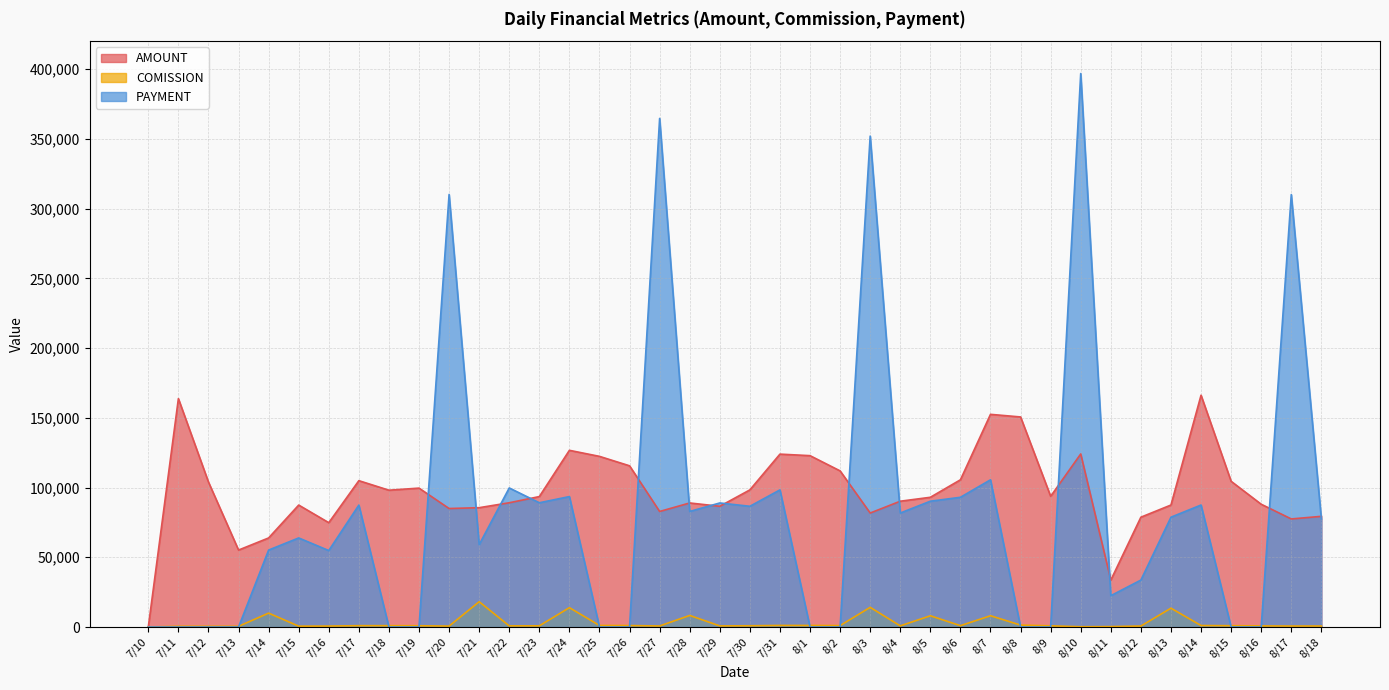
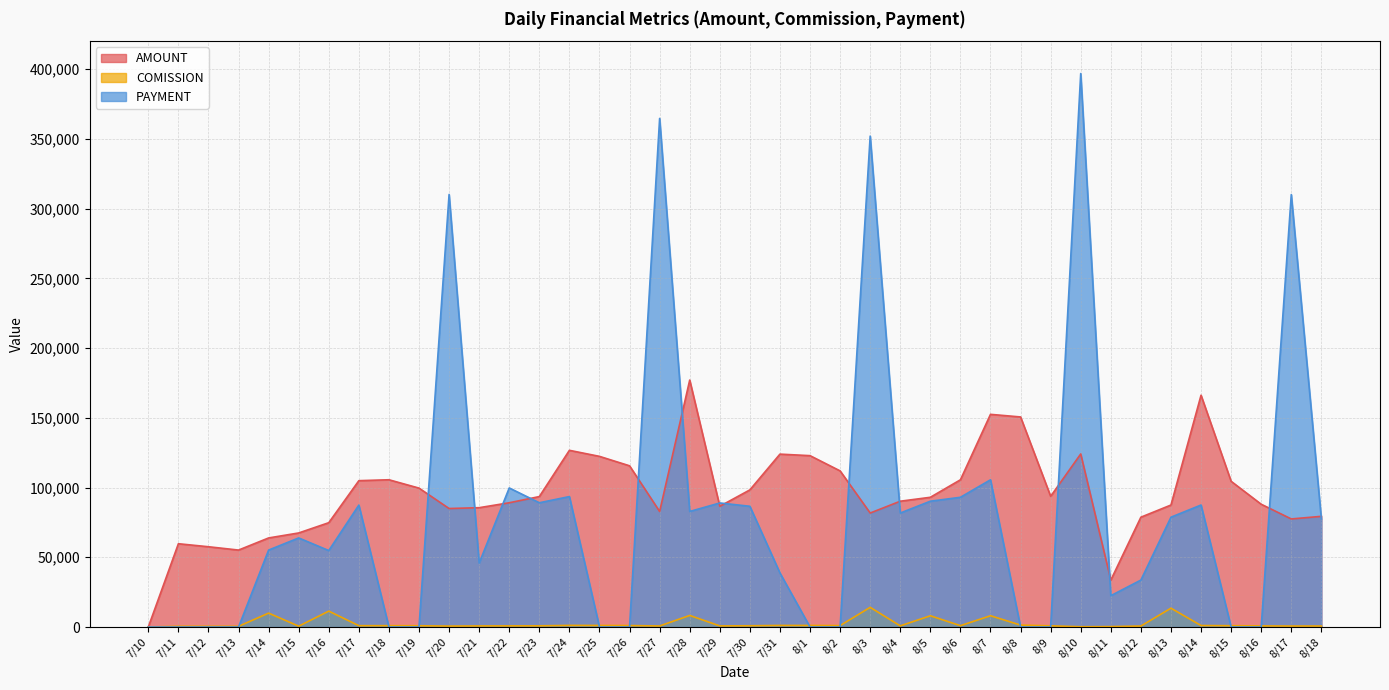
AMOUNT, 7/11: 164,000 -> 60,000
AMOUNT, 7/12: 104,000 -> 58,000
AMOUNT, 7/15: 87,000 -> 67,000
COMISSION, 7/16: 1,000 -> 11,000
AMOUNT, 7/18: 98,000 -> 106,000
COMISSION, 7/21: 18,000 -> 1,000
PAYMENT, 7/21: 59,000 -> 46,000
COMISSION, 7/24: 14,000 -> 1,000
AMOUNT, 7/28: 89,000 -> 177,000
PAYMENT, 7/31: 98,000 -> 39,000
